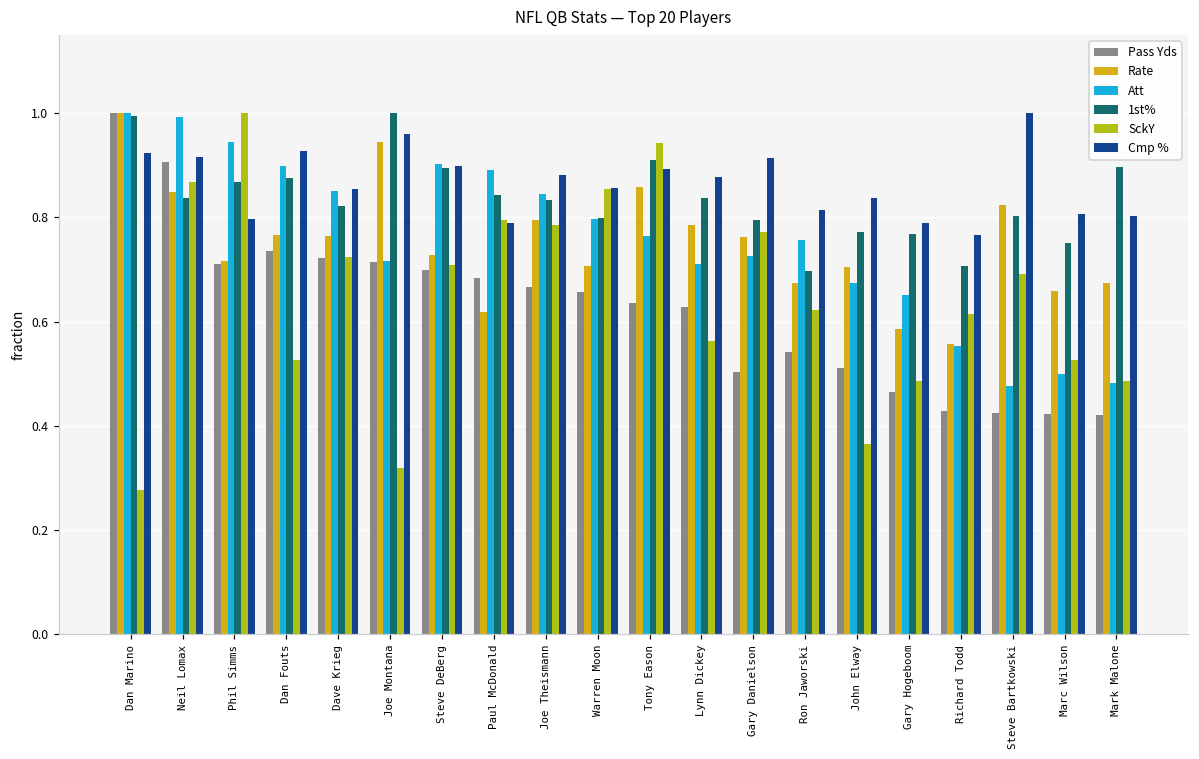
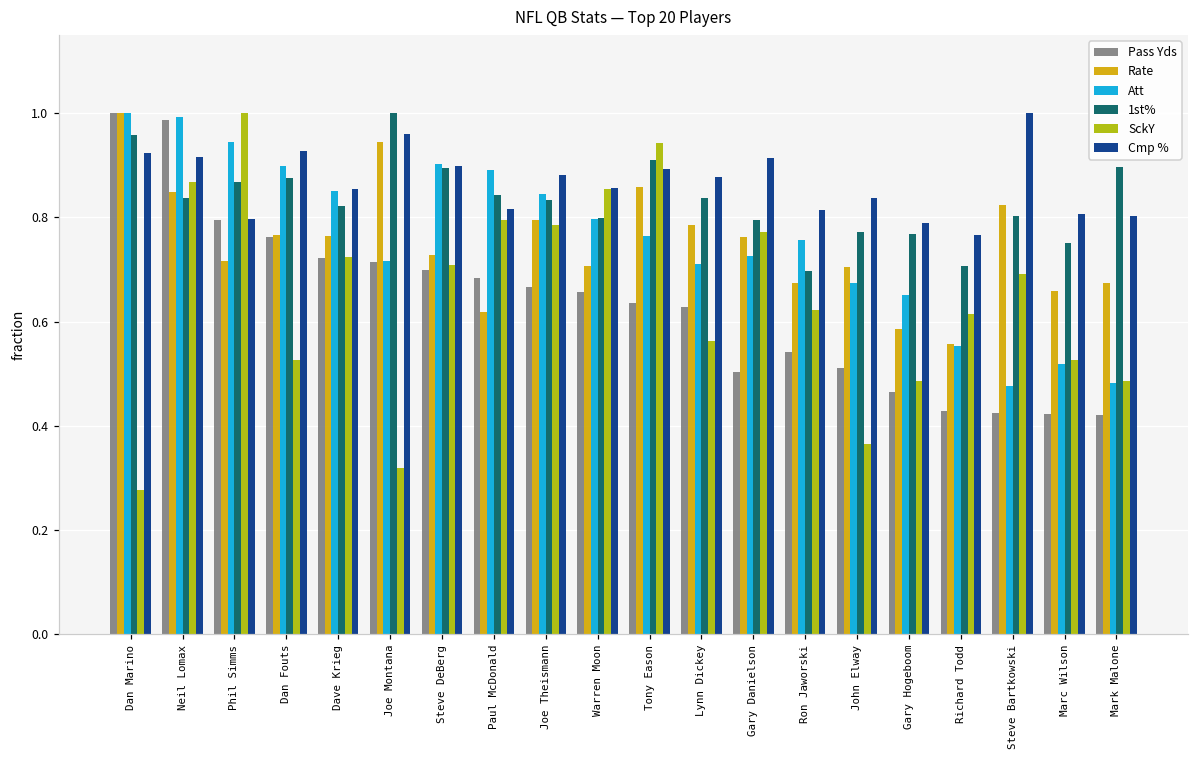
1st%, Dan Marino: 1.00 -> 0.96
Pass Yds, Neil Lomax: 0.91 -> 0.99
Pass Yds, Phil Simms: 0.71 -> 0.80
Pass Yds, Dan Fouts: 0.74 -> 0.76
Cmp %, Paul McDonald: 0.79 -> 0.82
Att, Marc Wilson: 0.50 -> 0.52
